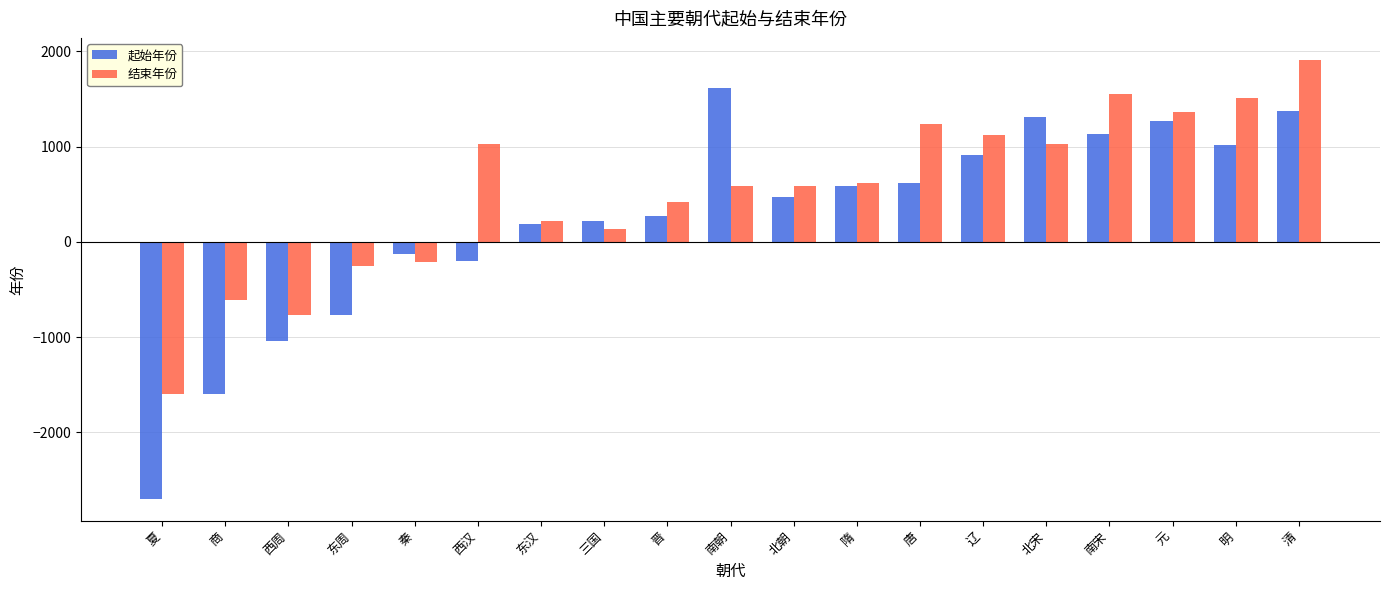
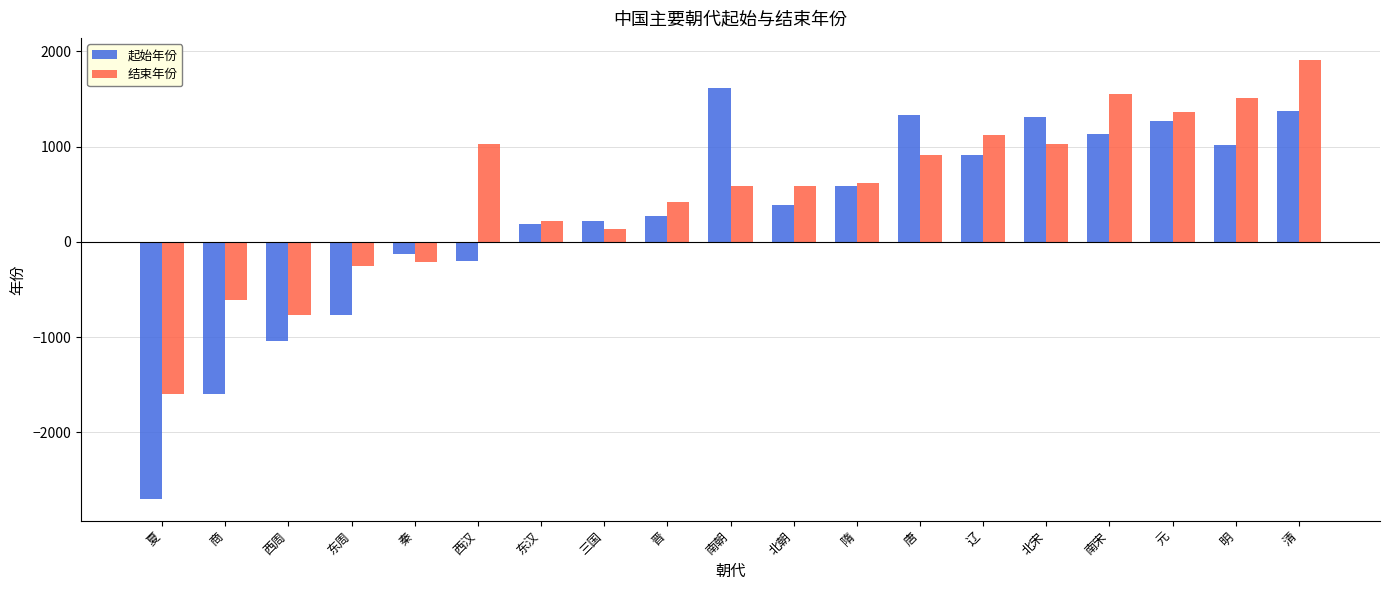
起始年份, 北朝: 500 -> 400
起始年份, 唐: 600 -> 1300
结束年份, 唐: 1200 -> 900
